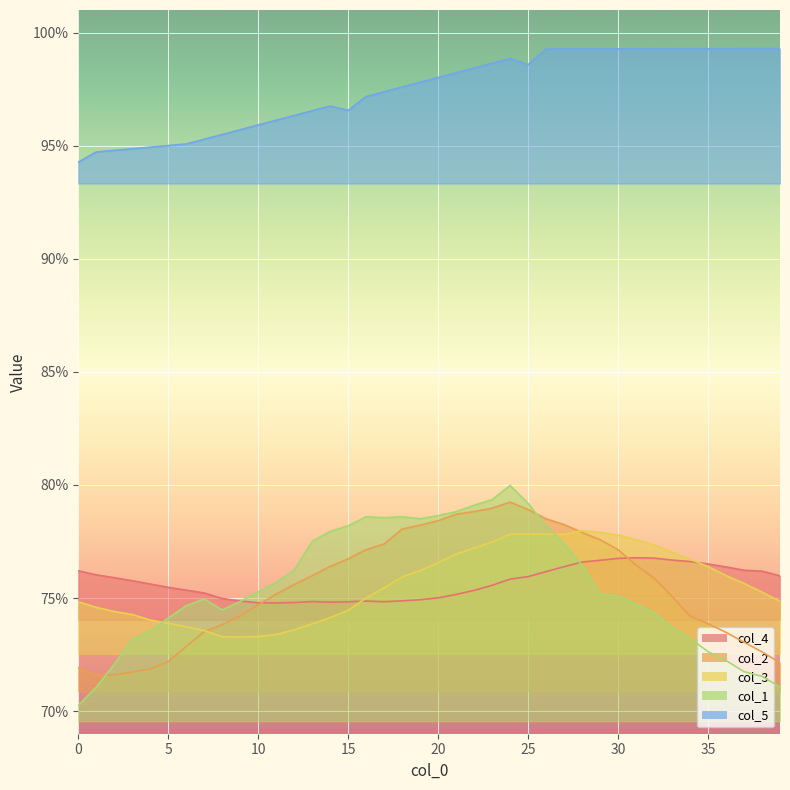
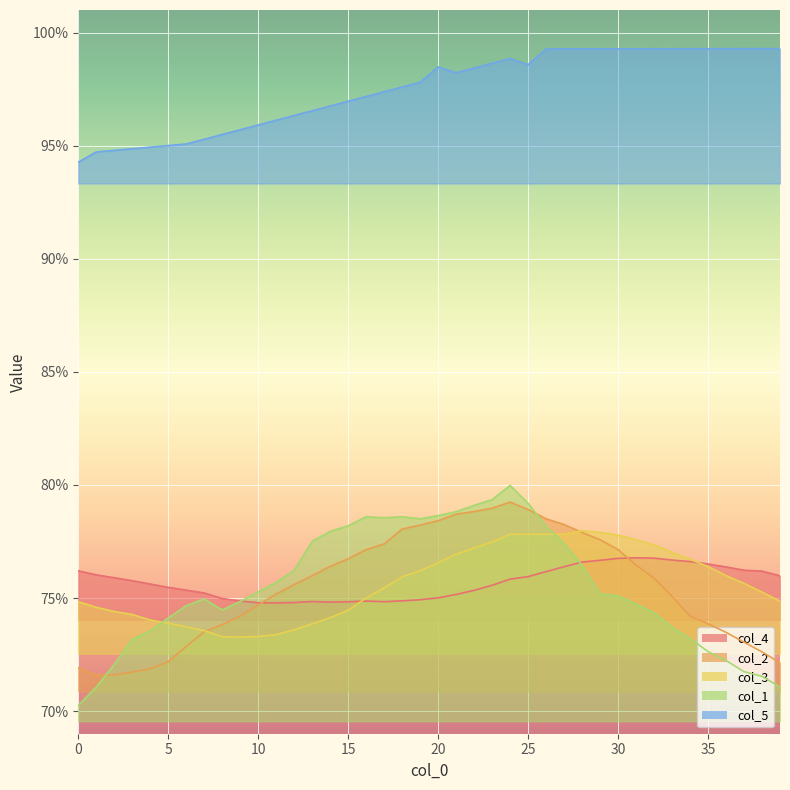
col_5, 15: 96.6% -> 97.0%
col_5, 20: 98.0% -> 98.5%
